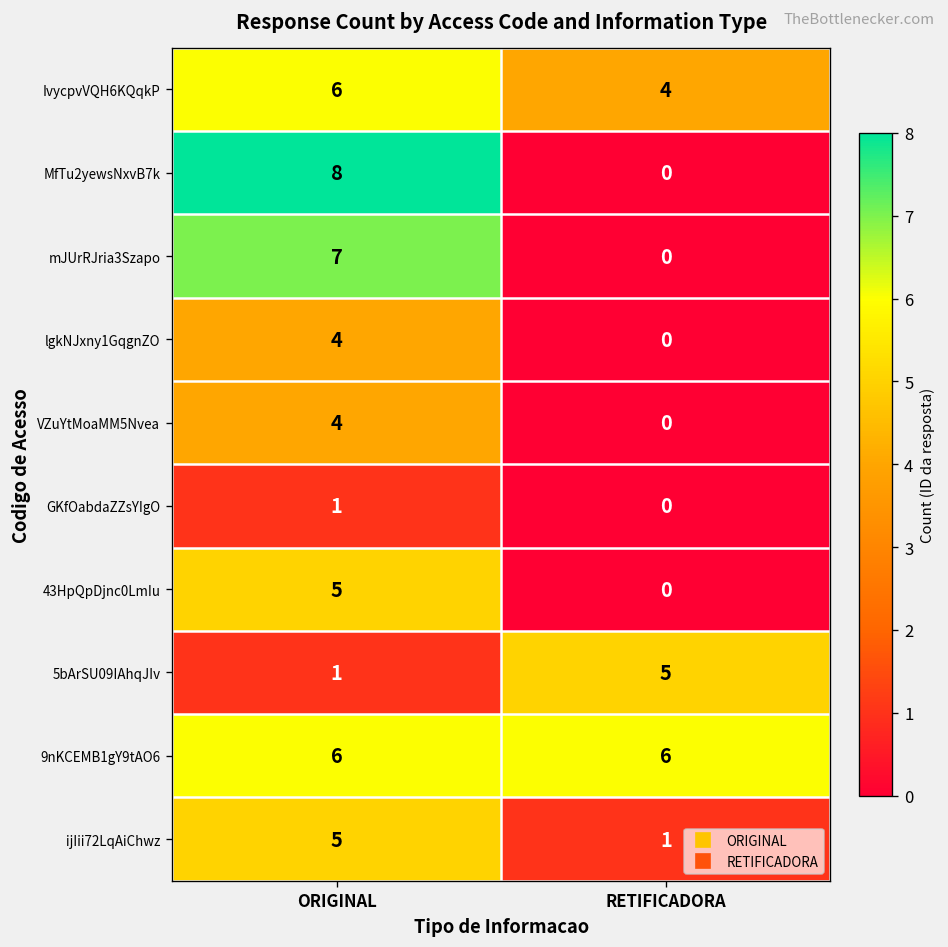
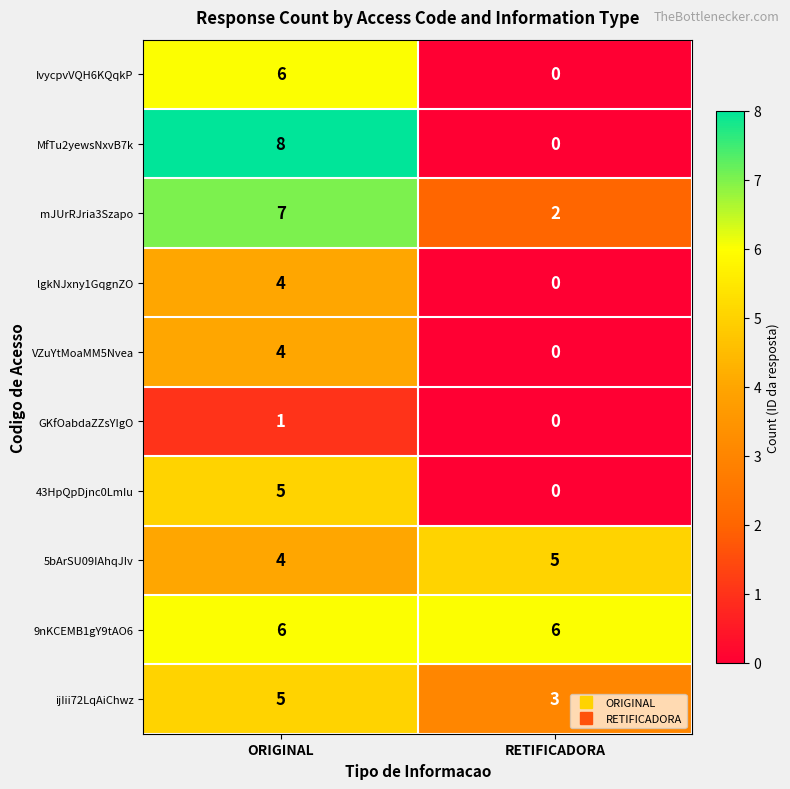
IvycpvVQH6KQqkP, RETIFICADORA: 4 -> 0
mJUrRJria3Szapo, RETIFICADORA: 0 -> 2
5bArSU09IAhqJIv, ORIGINAL: 1 -> 4
ijIii72LqAiChwz, RETIFICADORA: 1 -> 3
